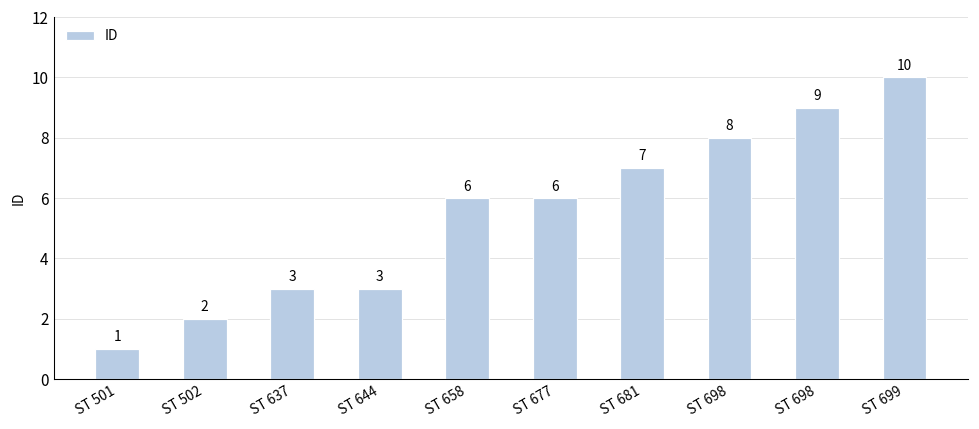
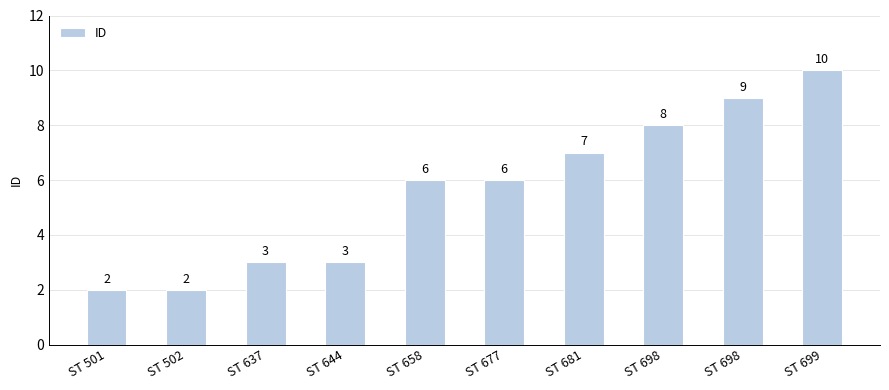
ST 501: 1 -> 2
